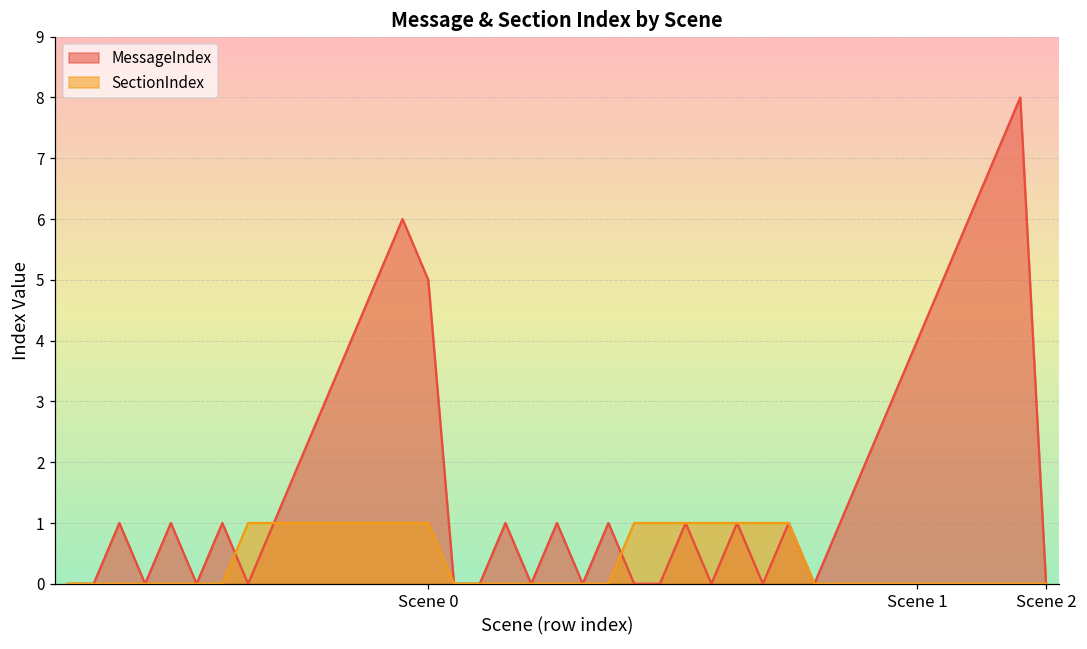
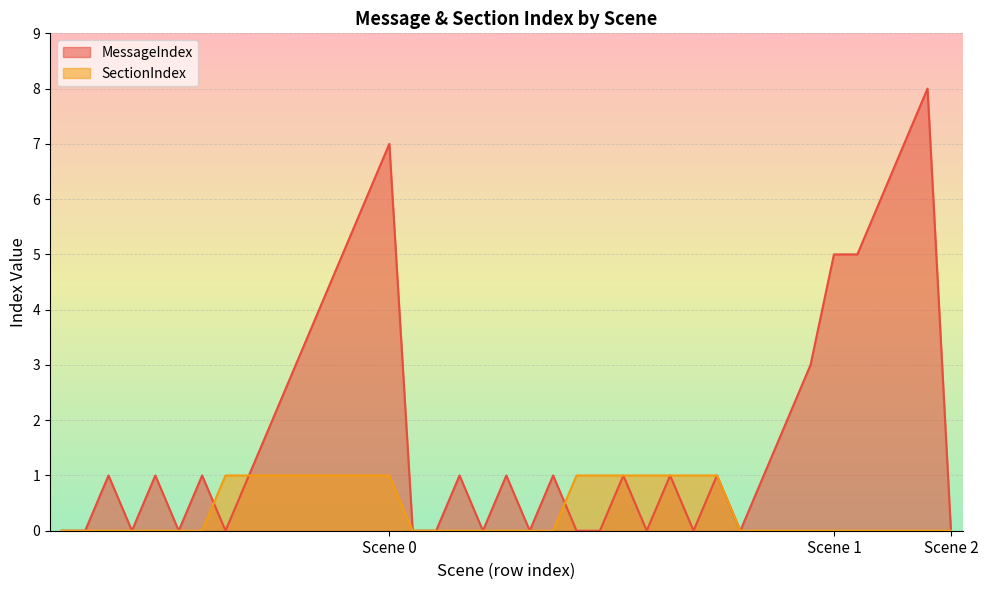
MessageIndex, Scene 0: 5 -> 7
MessageIndex, Scene 1: 4 -> 5
